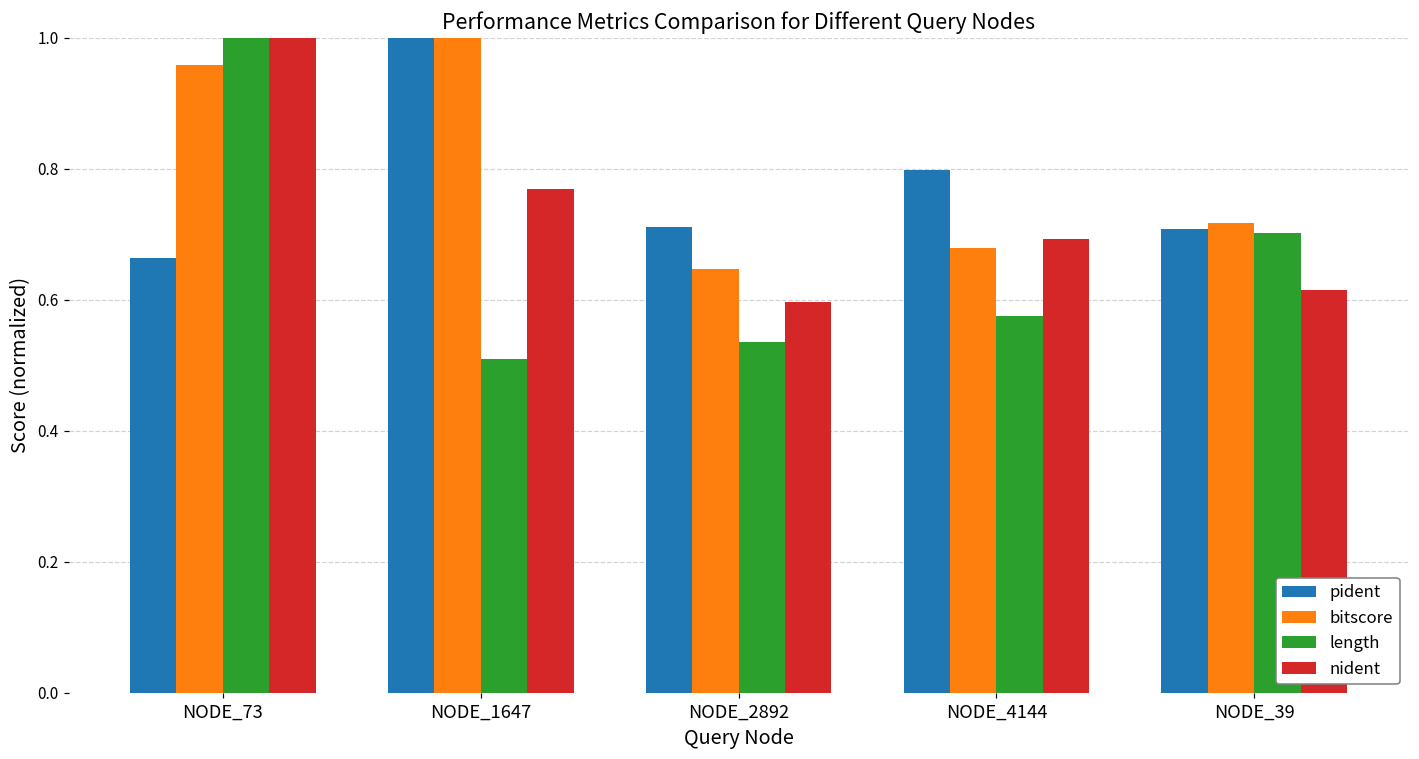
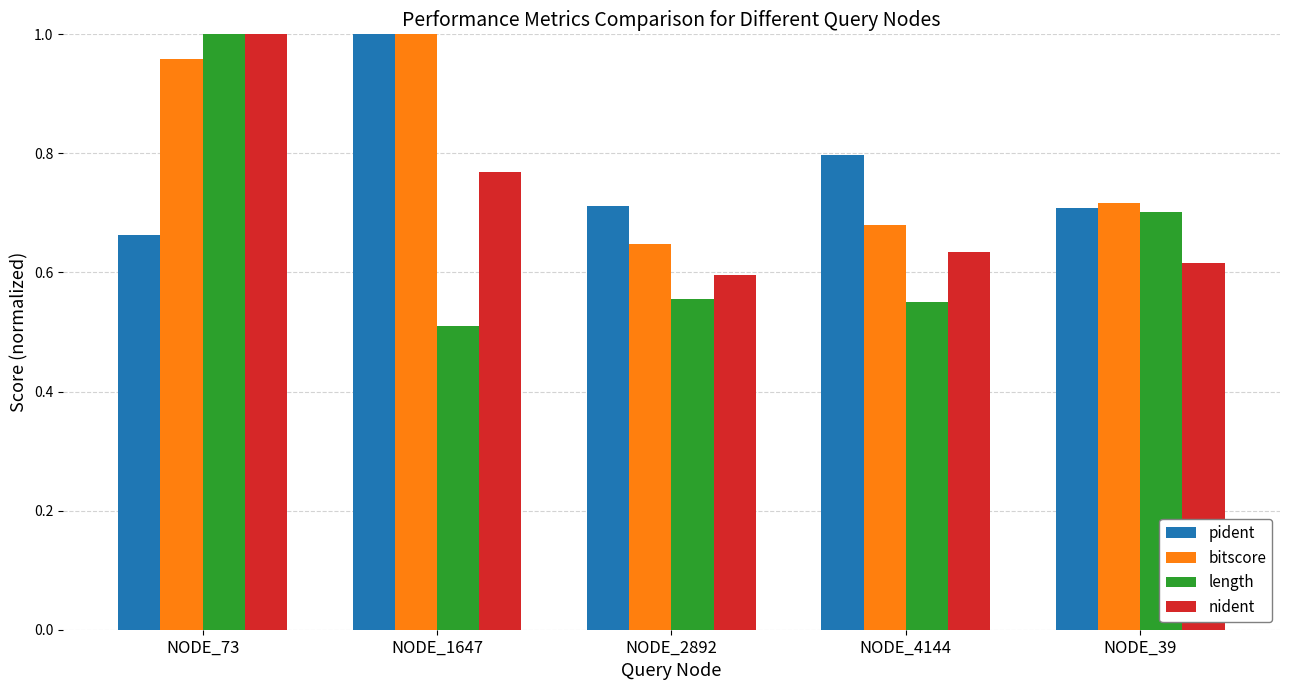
length, NODE_2892: 0.54 -> 0.56
length, NODE_4144: 0.58 -> 0.55
nident, NODE_4144: 0.69 -> 0.63
